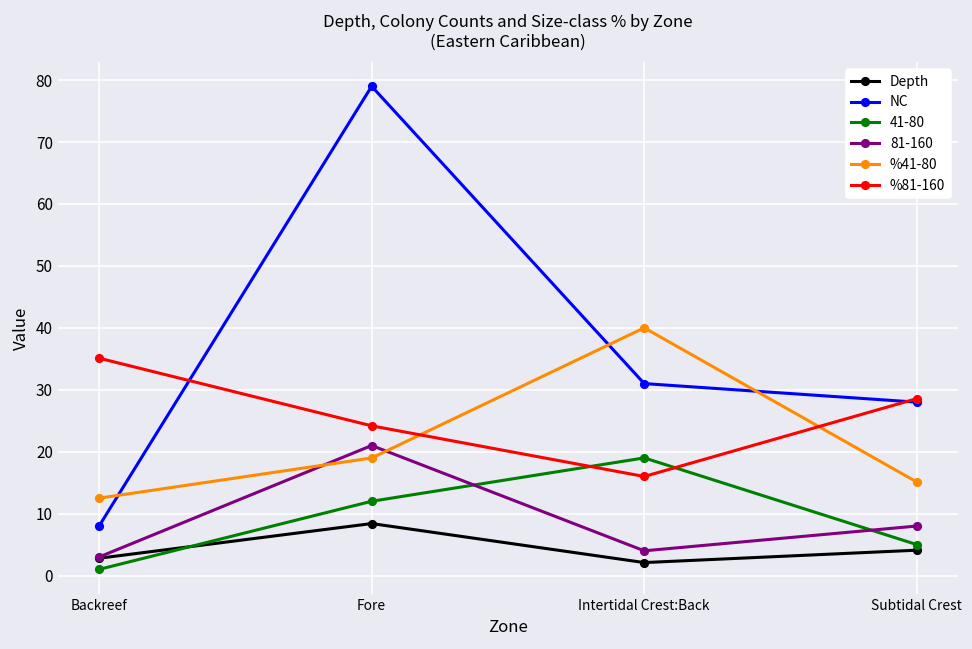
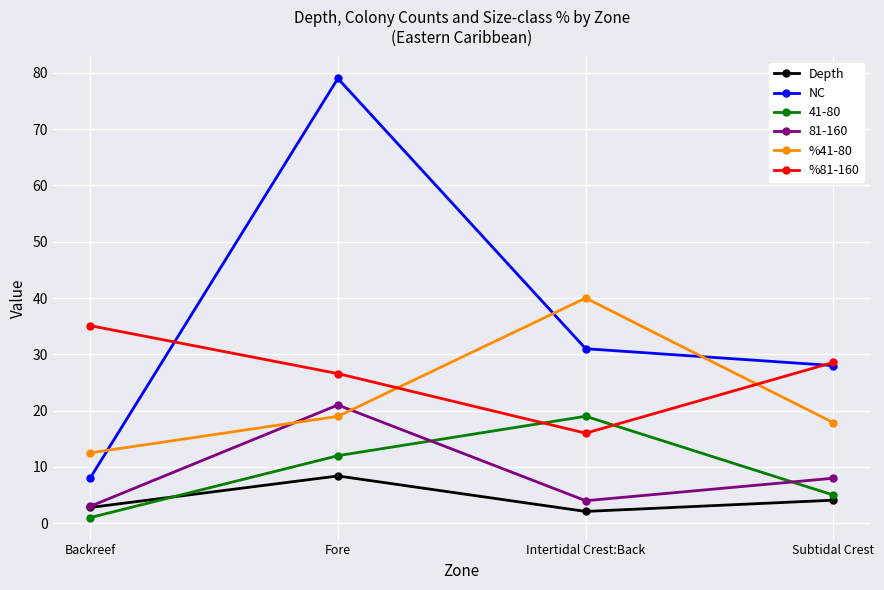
%81-160, Fore: 24 -> 27
%41-80, Subtidal Crest: 15 -> 18
